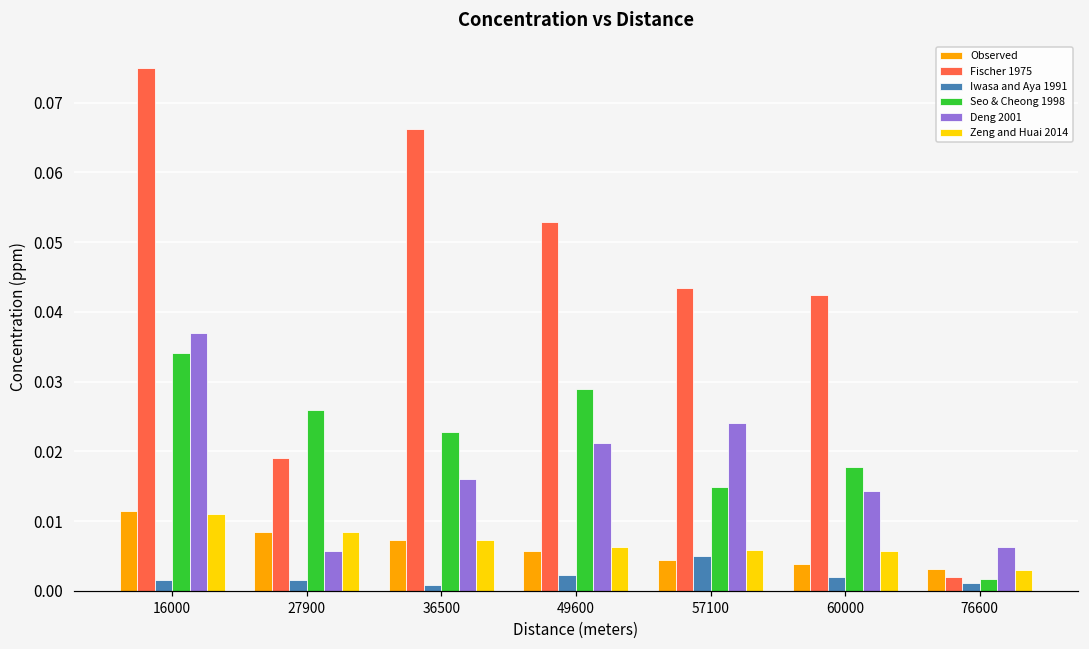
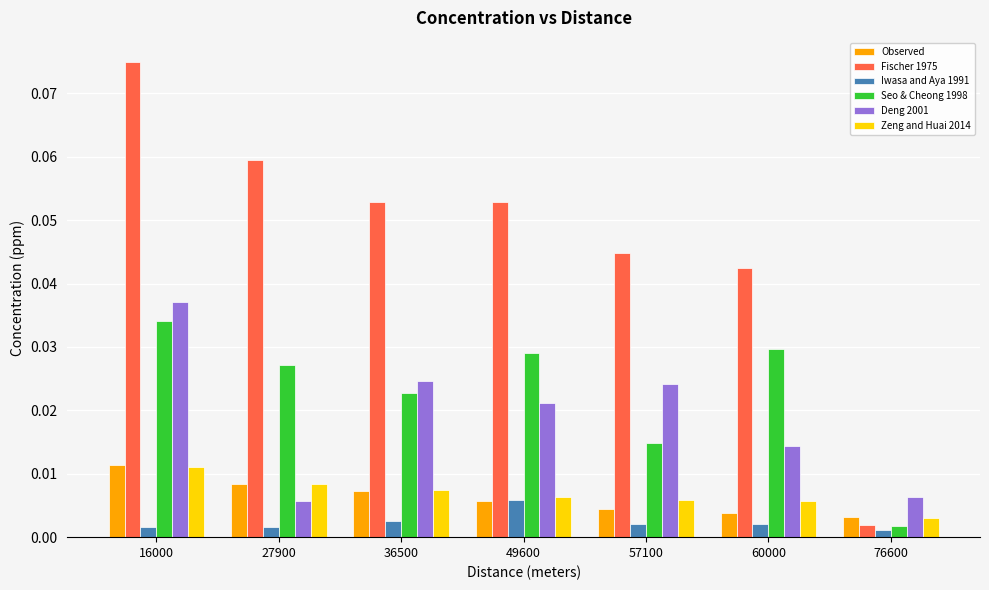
Fischer 1975, 27900: 0.019 -> 0.060
Seo & Cheong 1998, 27900: 0.026 -> 0.027
Fischer 1975, 36500: 0.066 -> 0.053
Iwasa and Aya 1991, 36500: 0.001 -> 0.003
Deng 2001, 36500: 0.016 -> 0.025
Iwasa and Aya 1991, 49600: 0.002 -> 0.006
Fischer 1975, 57100: 0.043 -> 0.045
Iwasa and Aya 1991, 57100: 0.005 -> 0.002
Seo & Cheong 1998, 60000: 0.018 -> 0.030
